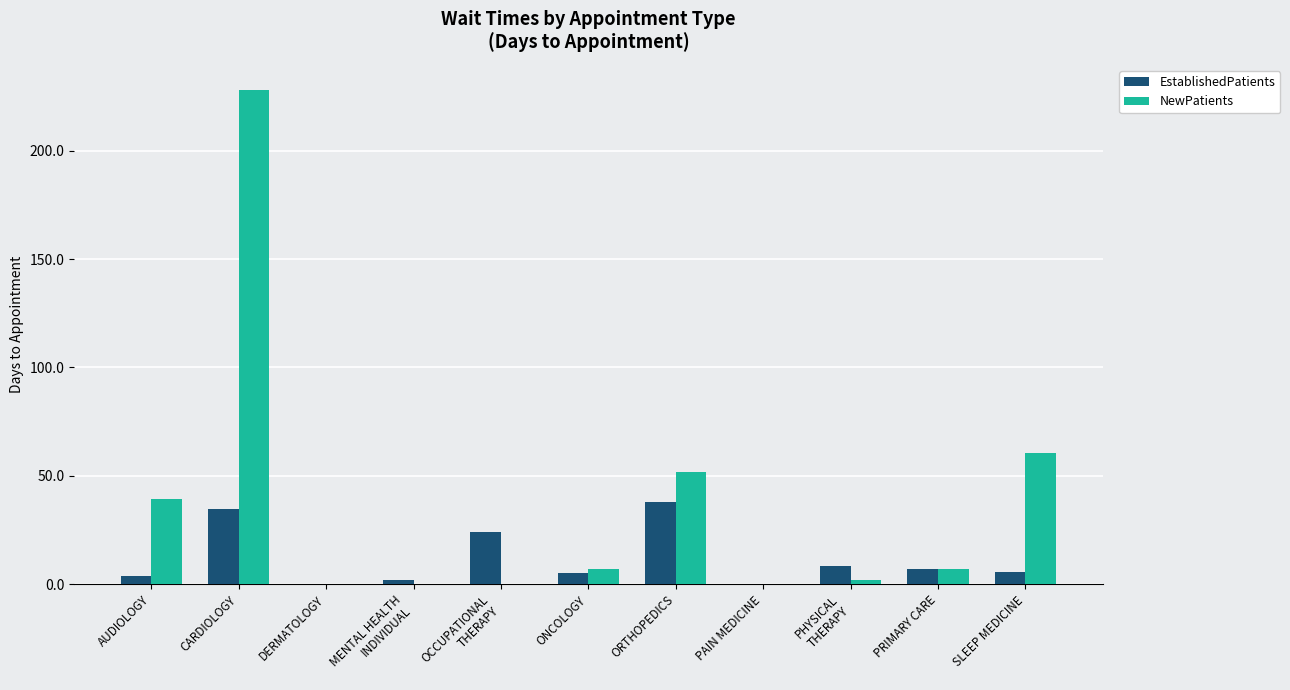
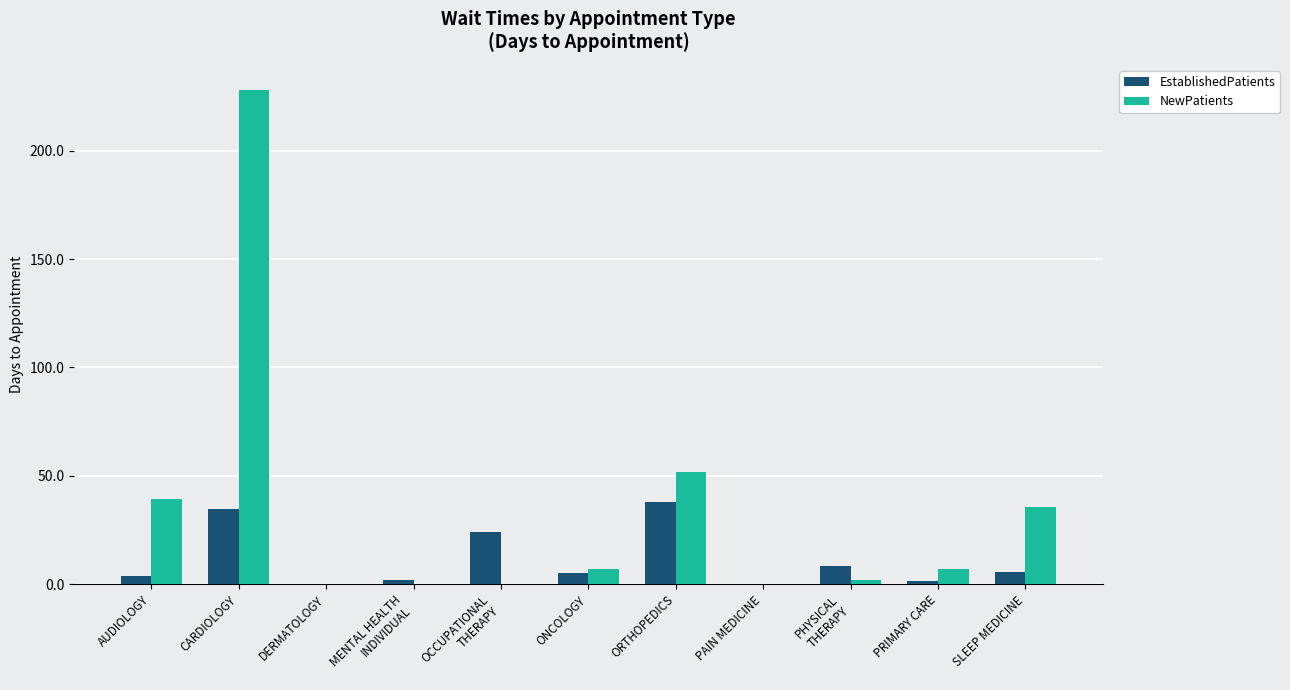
EstablishedPatients, PRIMARY CARE: 7 -> 2
NewPatients, SLEEP MEDICINE: 60 -> 36
